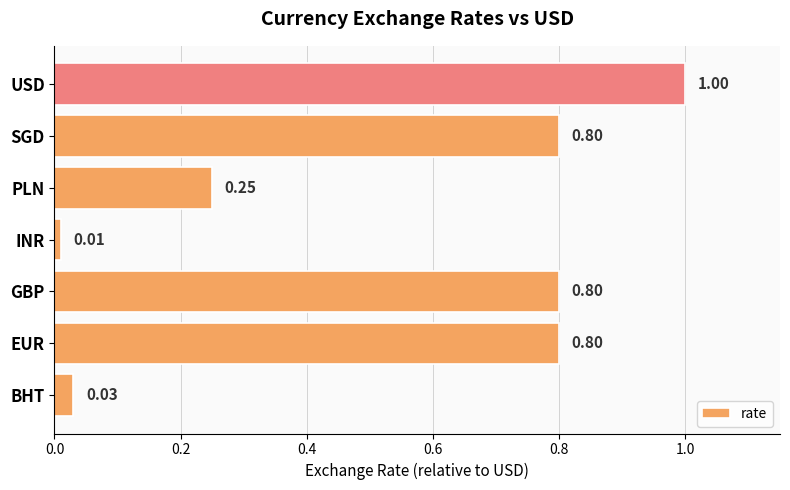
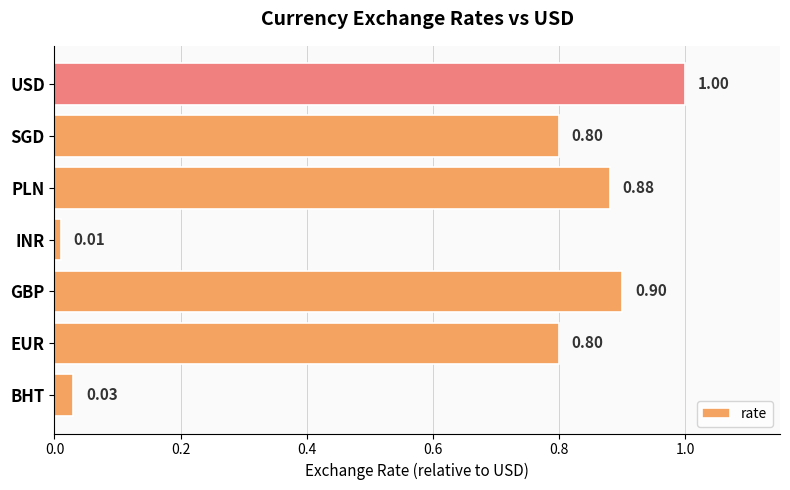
PLN: 0.25 -> 0.88
GBP: 0.80 -> 0.90
